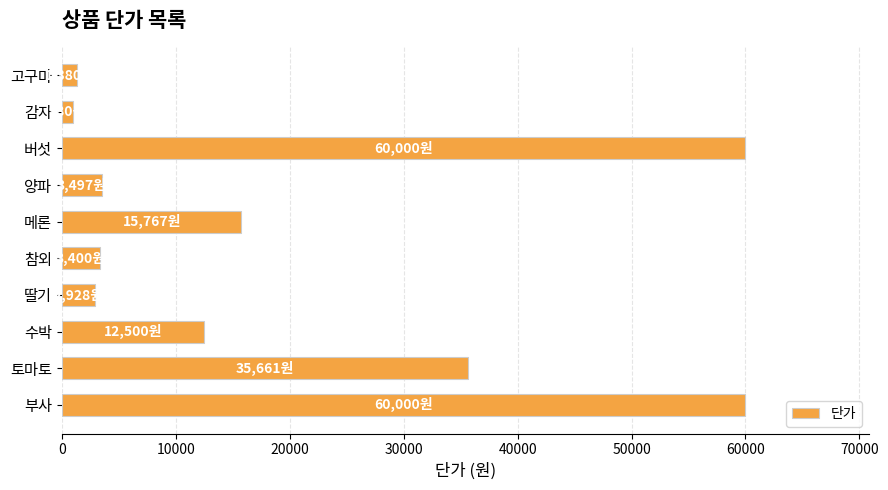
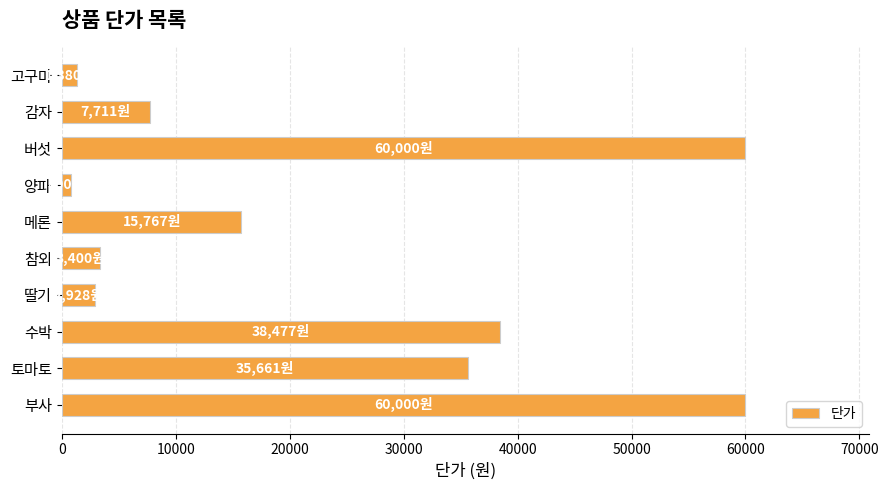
감자: 1000 -> 7700
양파: 3500 -> 800
수박: 12,500원 -> 38,477원
